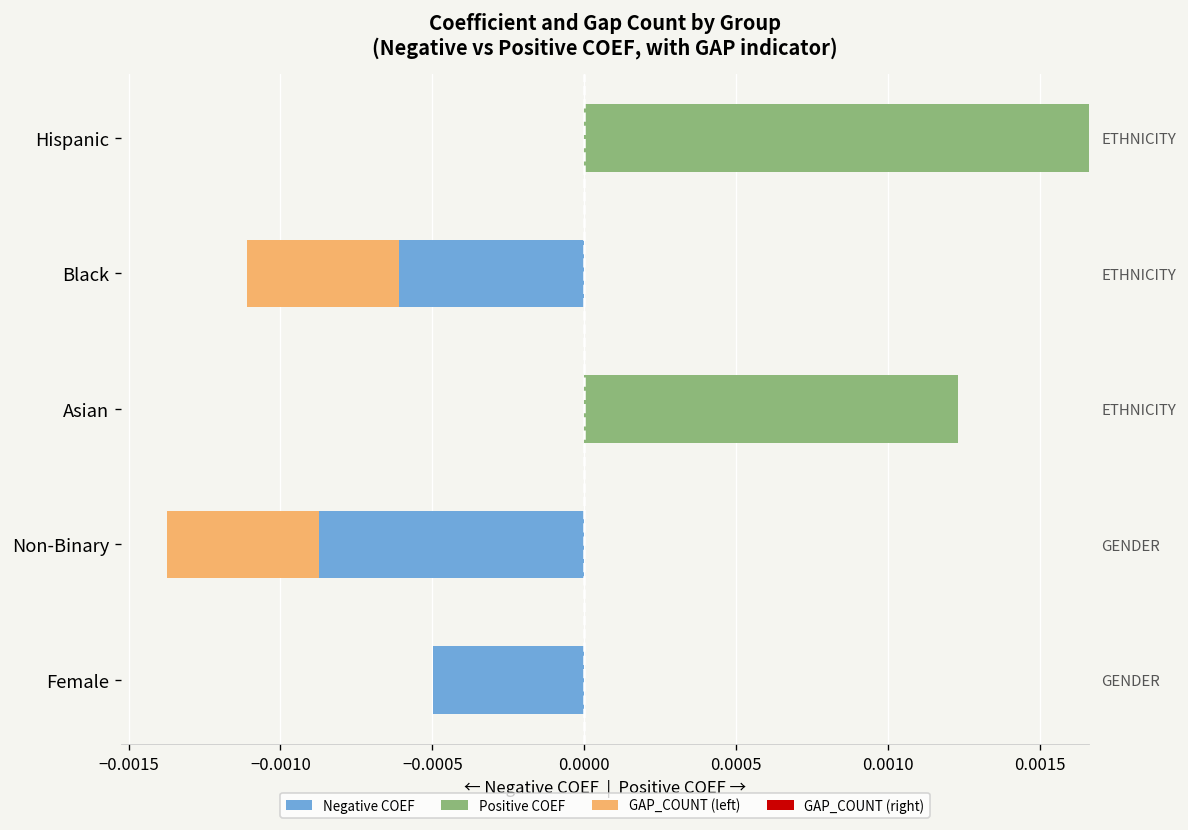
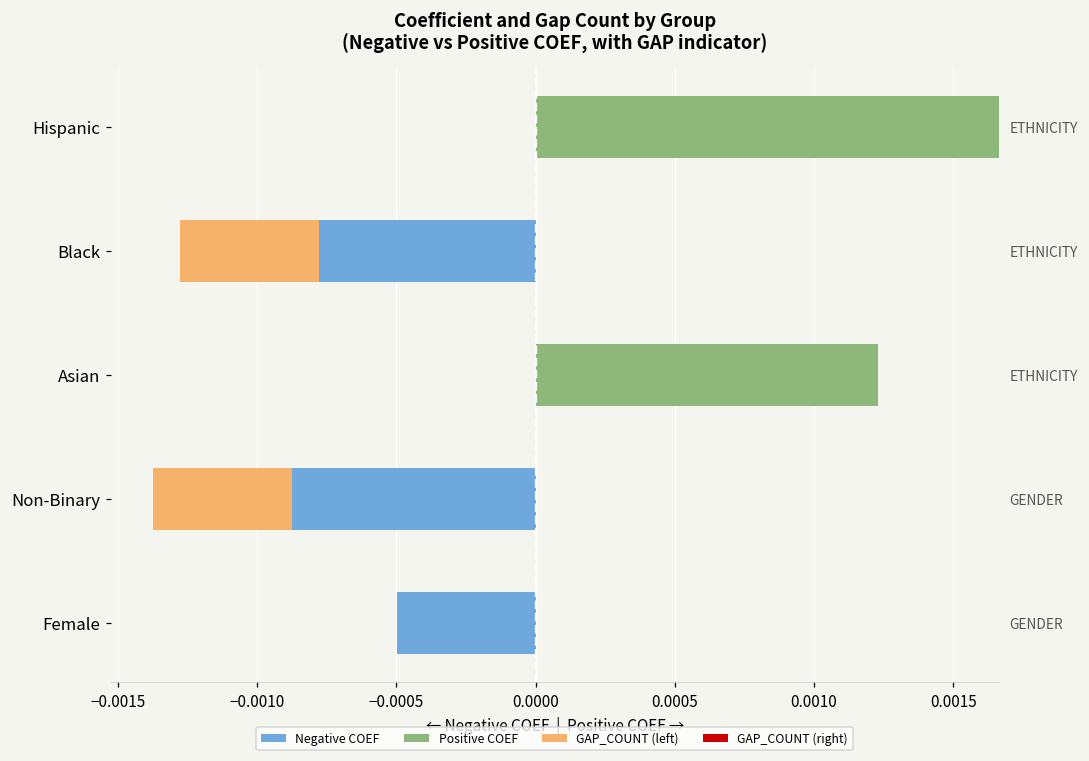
Negative COEF, Black: -0.00061 -> -0.00078
